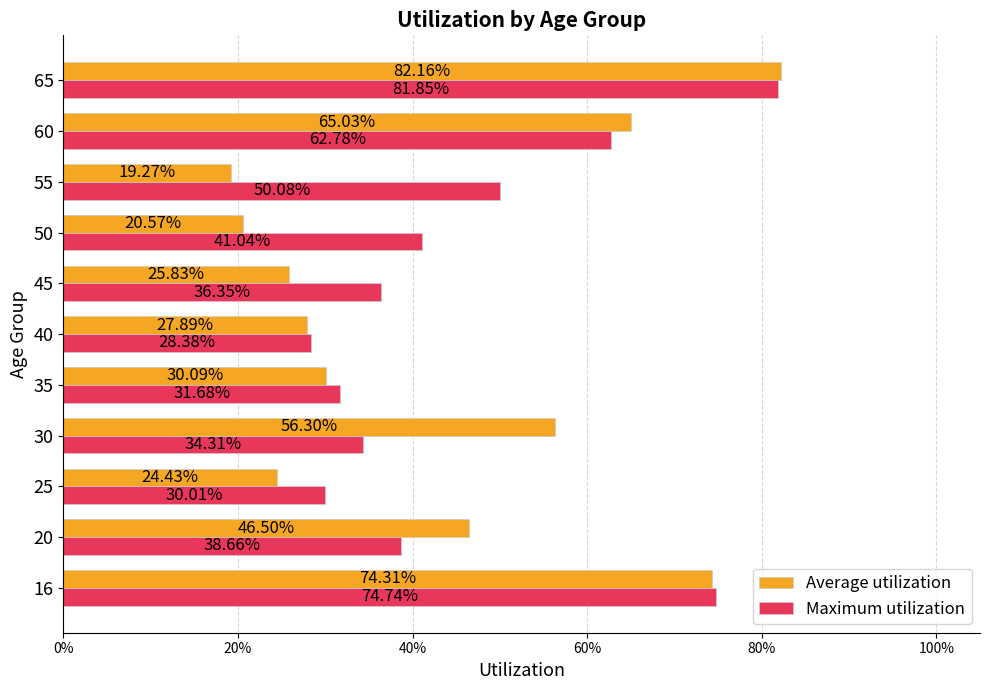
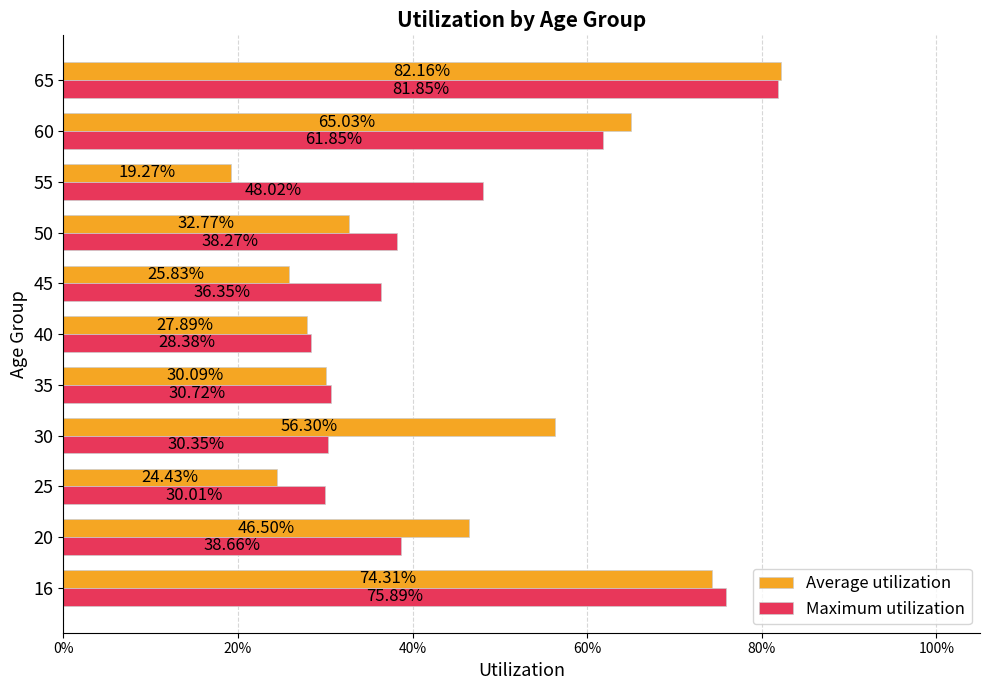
Maximum utilization, 60: 62.78% -> 61.85%
Maximum utilization, 55: 50.08% -> 48.02%
Average utilization, 50: 20.57% -> 32.77%
Maximum utilization, 50: 41.04% -> 38.27%
Maximum utilization, 35: 31.68% -> 30.72%
Maximum utilization, 30: 34.31% -> 30.35%
Maximum utilization, 16: 74.74% -> 75.89%
